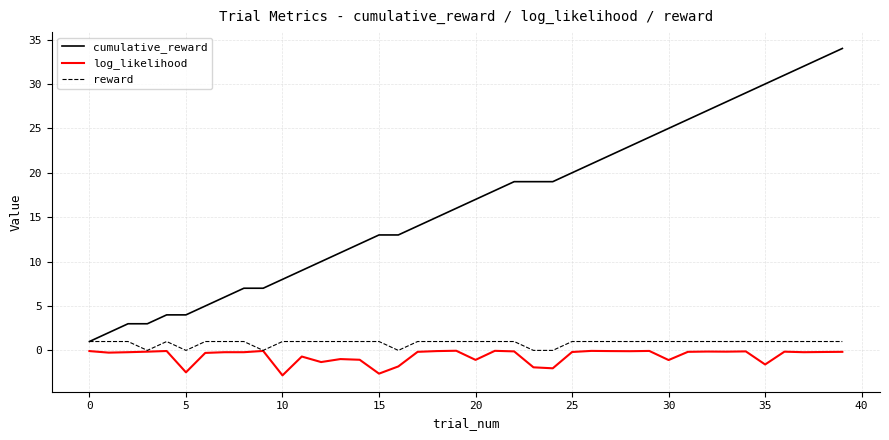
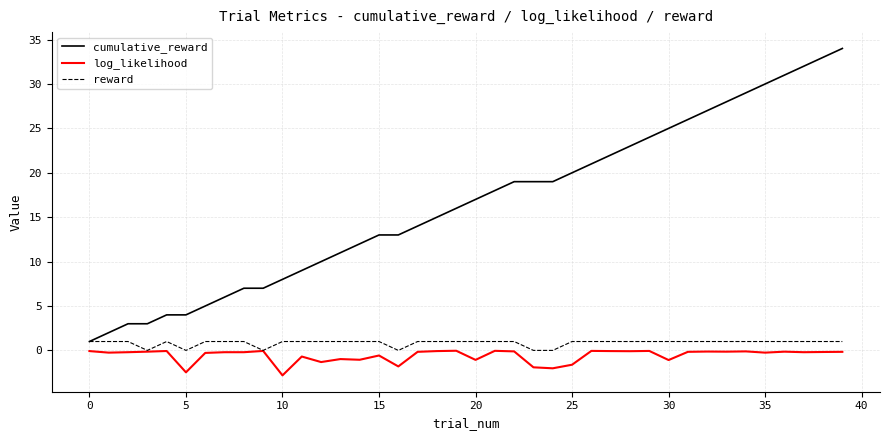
log_likelihood, 15: -3 -> -1
log_likelihood, 25: 0 -> -2
log_likelihood, 35: -2 -> 0
